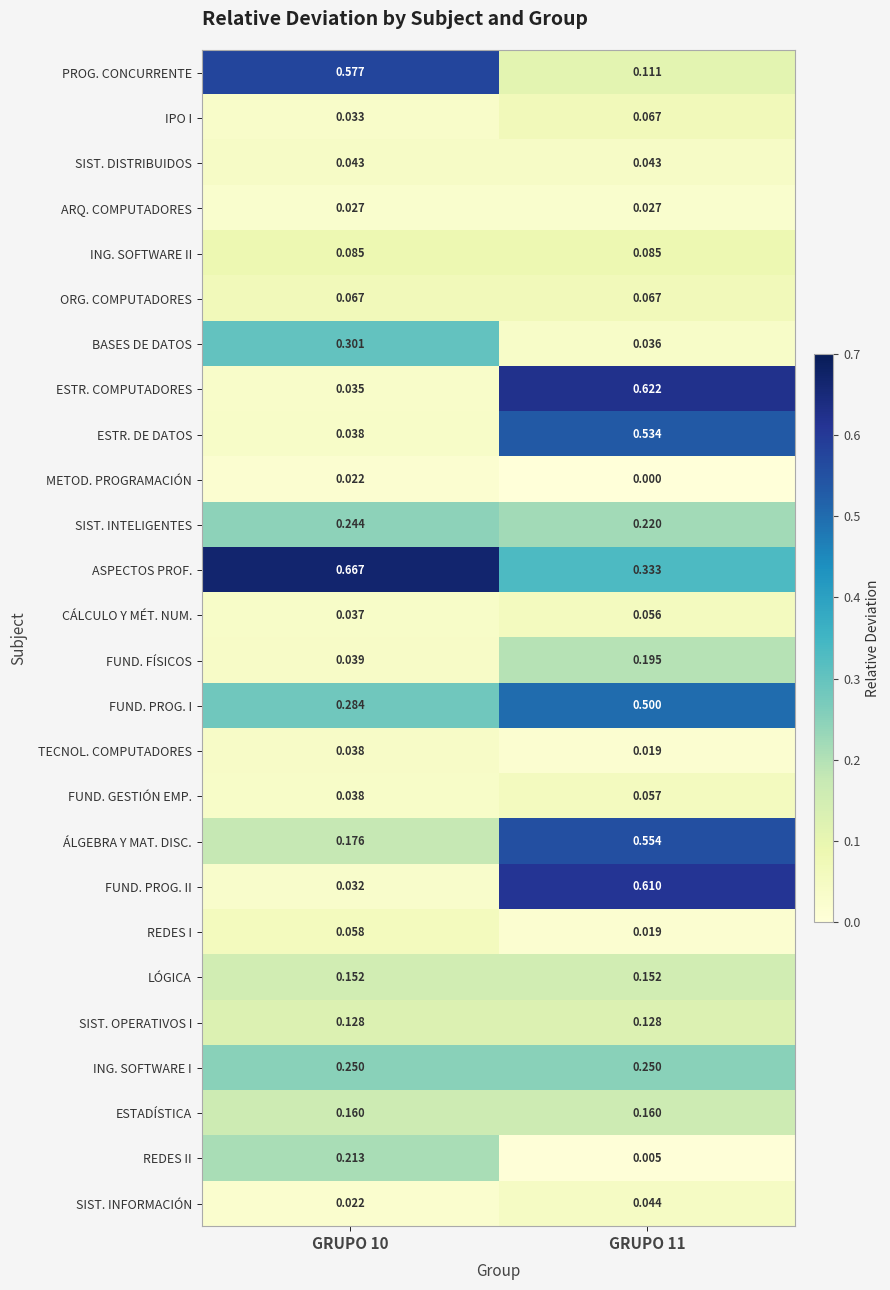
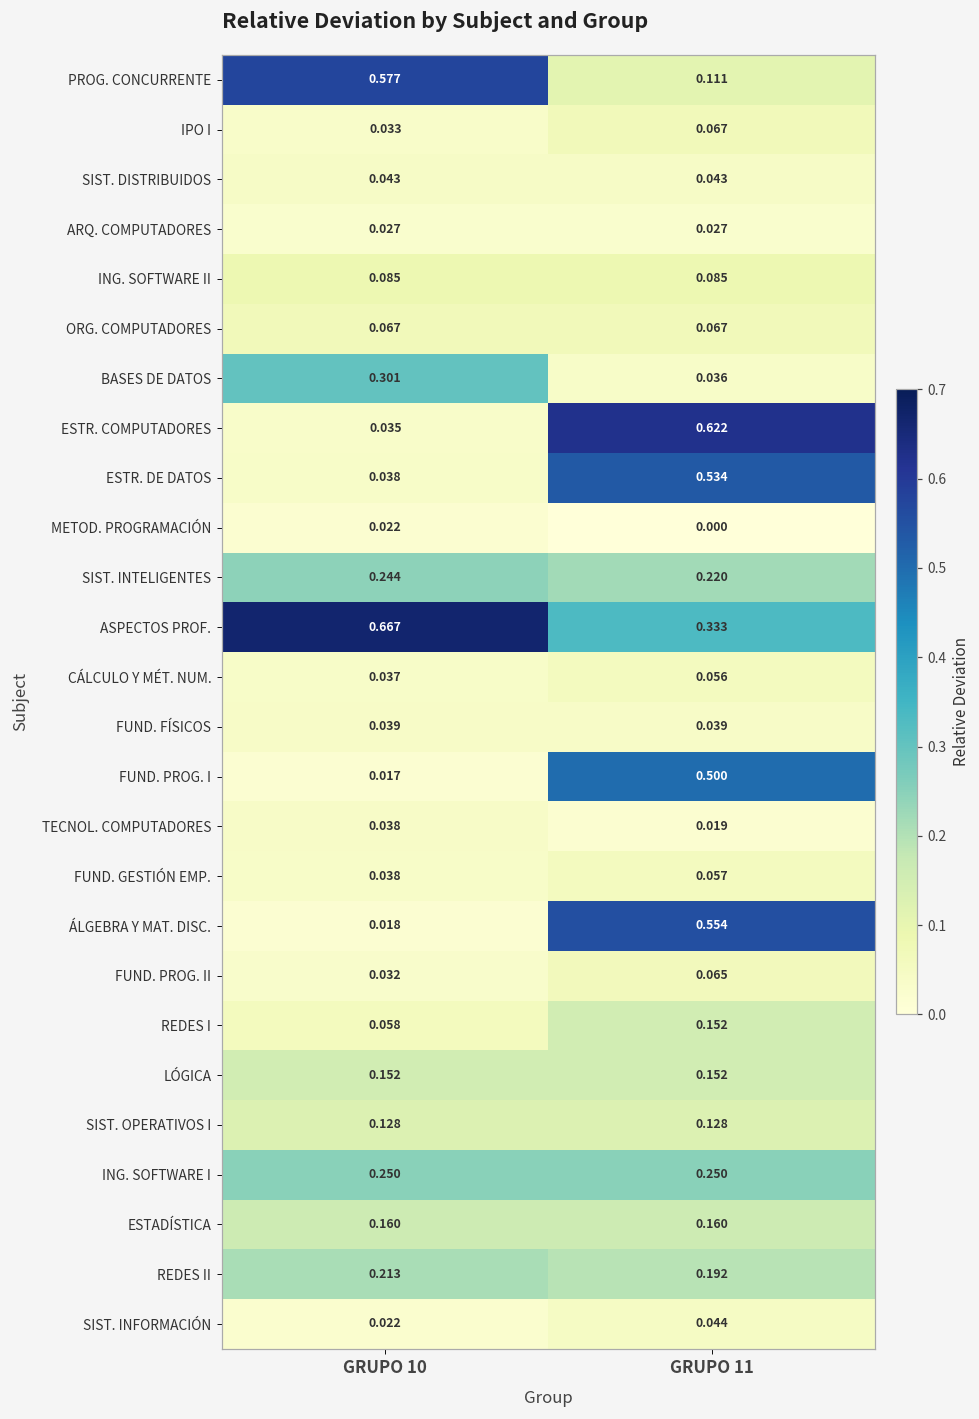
FUND. FÍSICOS, GRUPO 11: 0.195 -> 0.039
FUND. PROG. I, GRUPO 10: 0.284 -> 0.017
ÁLGEBRA Y MAT. DISC., GRUPO 10: 0.176 -> 0.018
FUND. PROG. II, GRUPO 11: 0.610 -> 0.065
REDES I, GRUPO 11: 0.019 -> 0.152
REDES II, GRUPO 11: 0.005 -> 0.192
